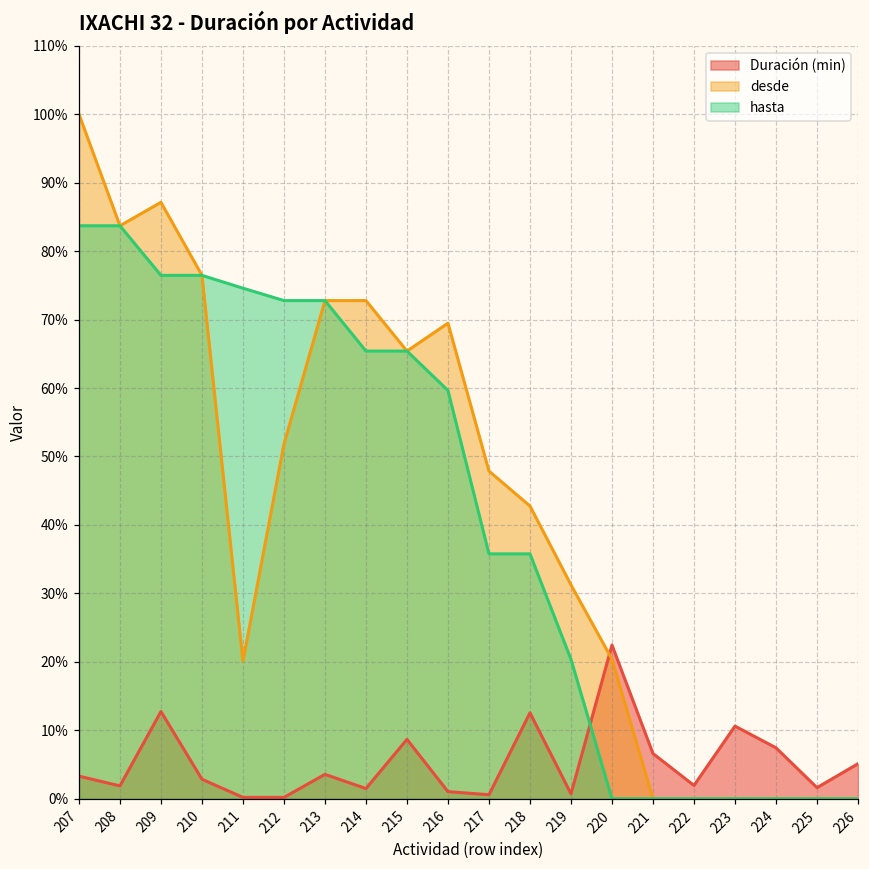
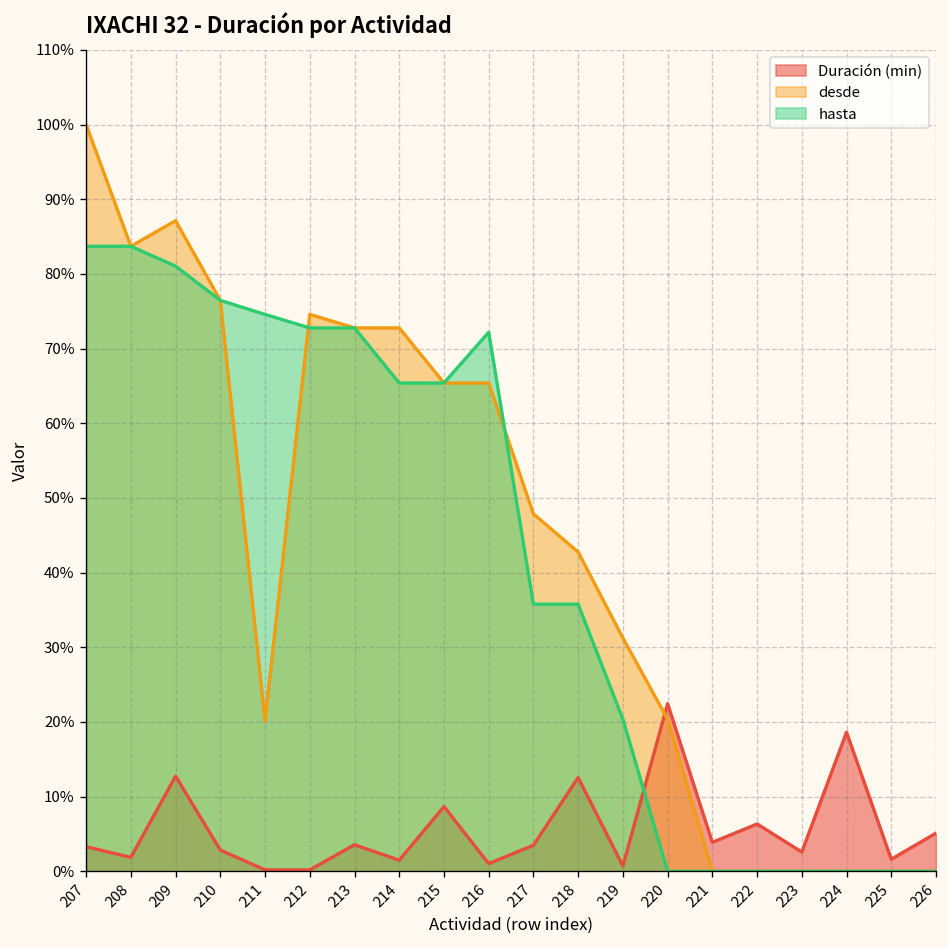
hasta, 209: 76% -> 81%
desde, 212: 52% -> 75%
desde, 216: 69% -> 65%
hasta, 216: 60% -> 72%
Duración (min), 217: 1% -> 3%
Duración (min), 221: 7% -> 4%
Duración (min), 222: 2% -> 6%
Duración (min), 223: 11% -> 3%
Duración (min), 224: 7% -> 19%
